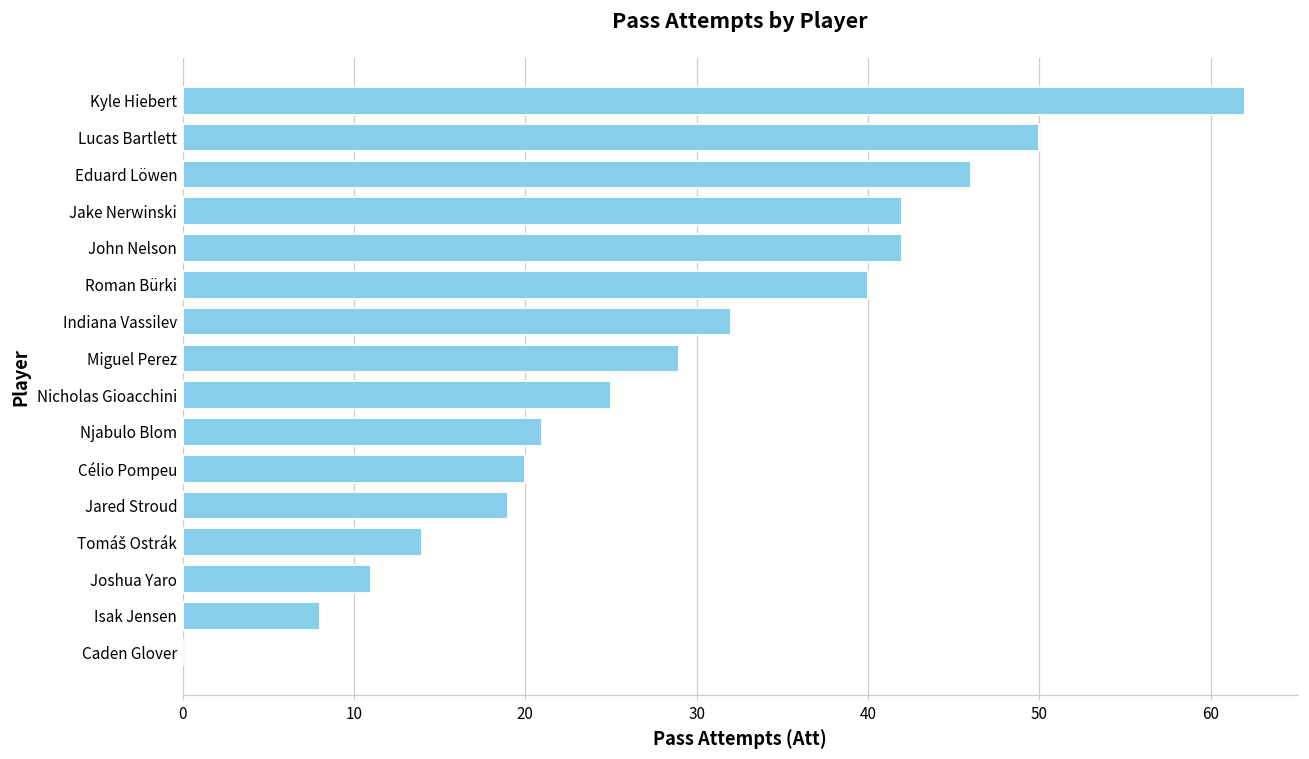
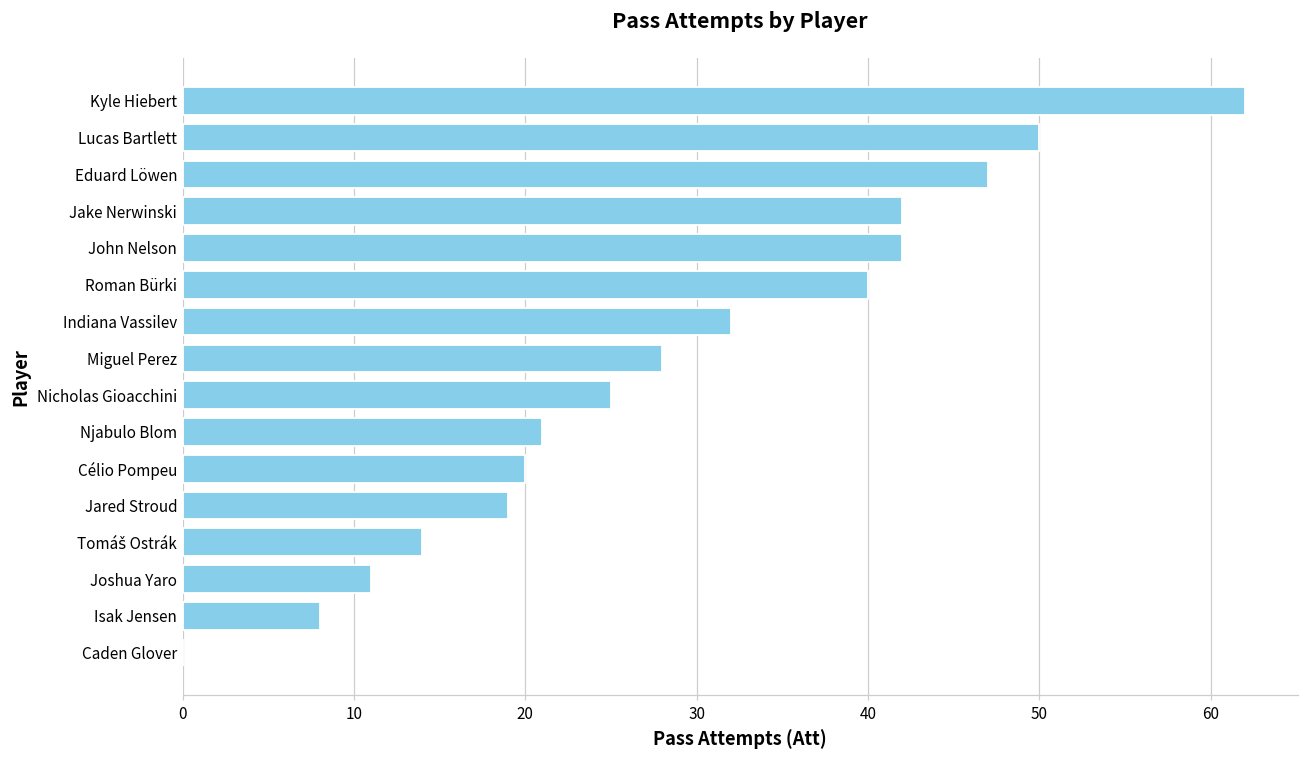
Eduard Löwen: 46 -> 47
Miguel Perez: 29 -> 28
